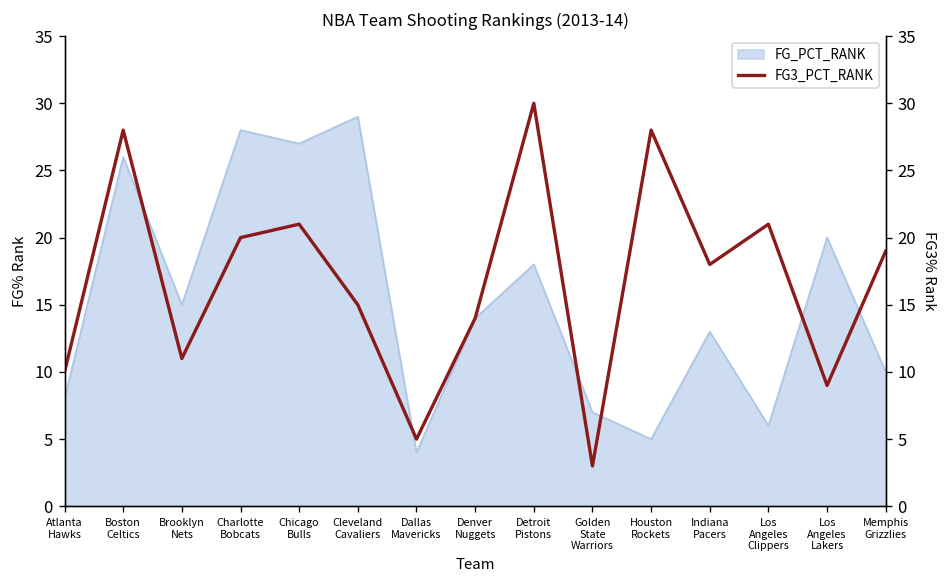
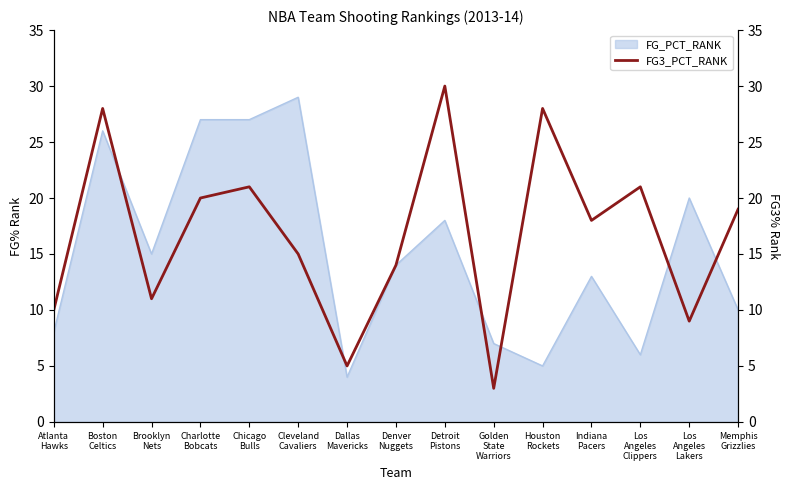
FG_PCT_RANK, Charlotte Bobcats: 28 -> 27
